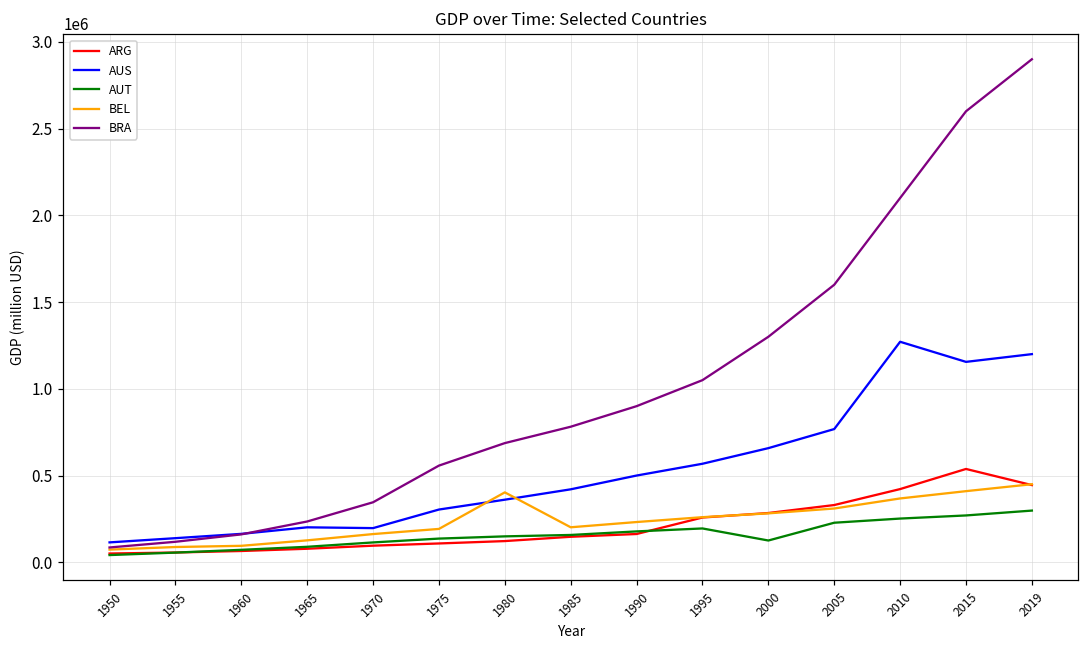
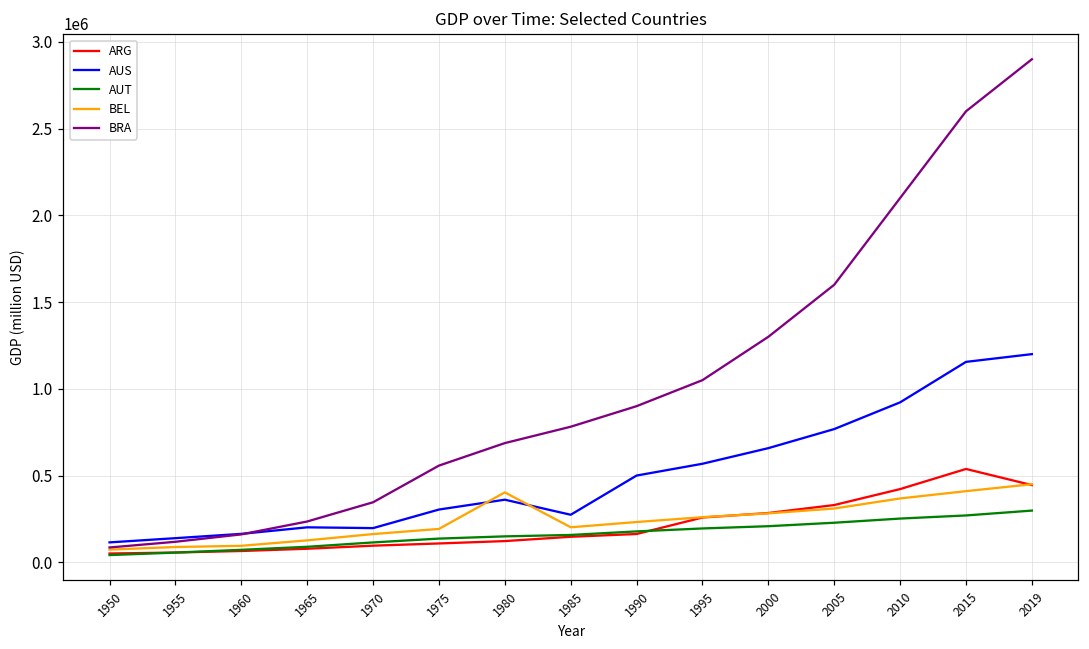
AUS, 1985: 420000 -> 270000
AUT, 2000: 130000 -> 210000
AUS, 2010: 1270000 -> 920000
